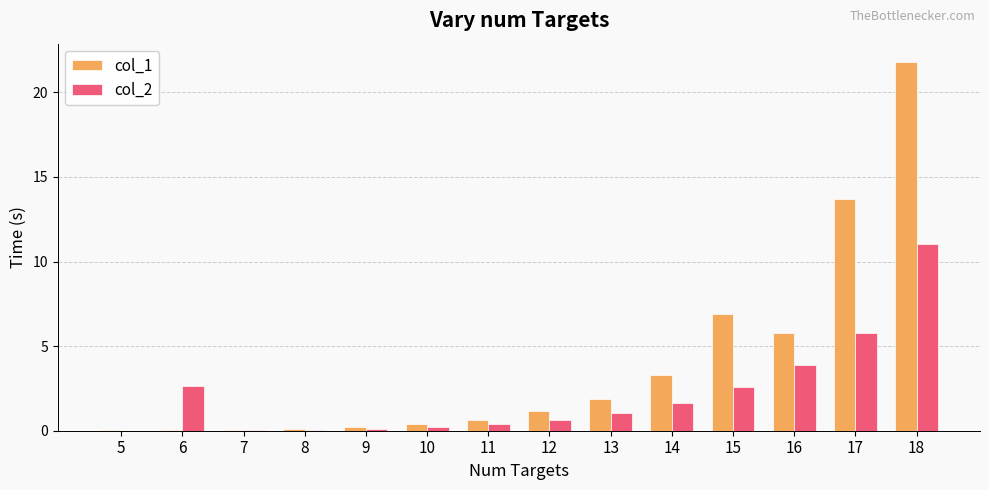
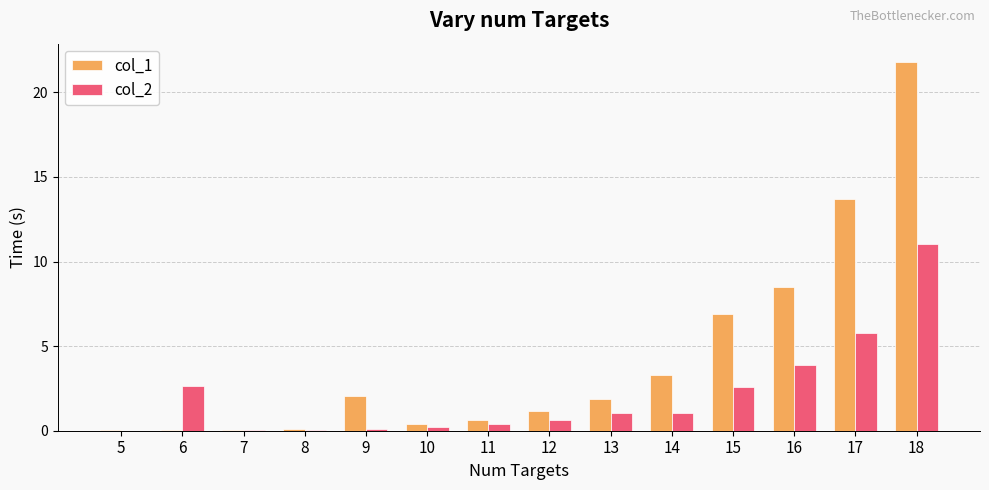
col_1, 9: 0.2 -> 2.0
col_2, 14: 1.6 -> 1.1
col_1, 16: 5.8 -> 8.5
